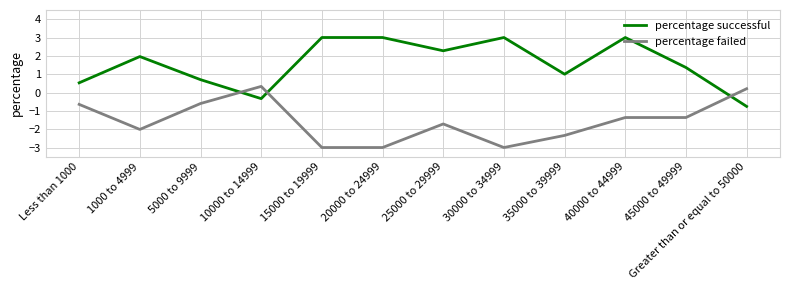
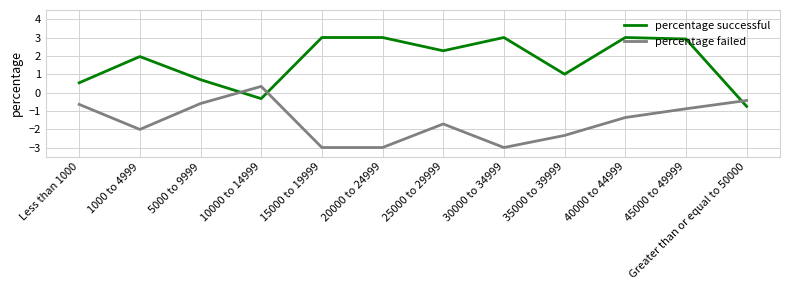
percentage successful, 45000 to 49999: 1.4 -> 2.9
percentage failed, 45000 to 49999: -1.4 -> -0.9
percentage failed, Greater than or equal to 50000: 0.2 -> -0.4
